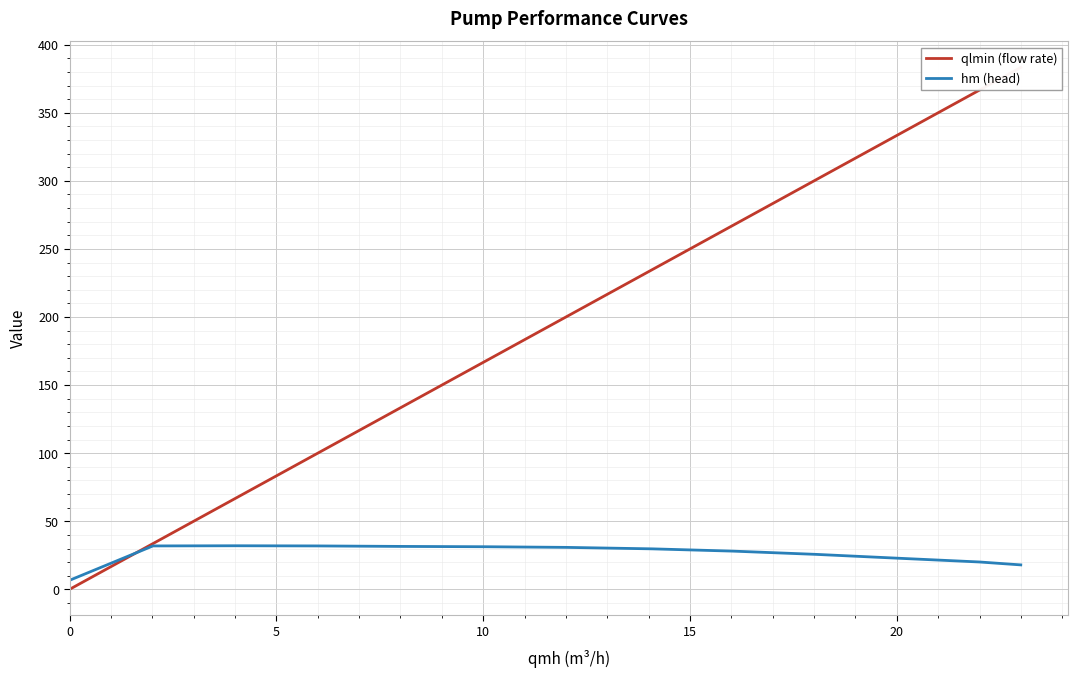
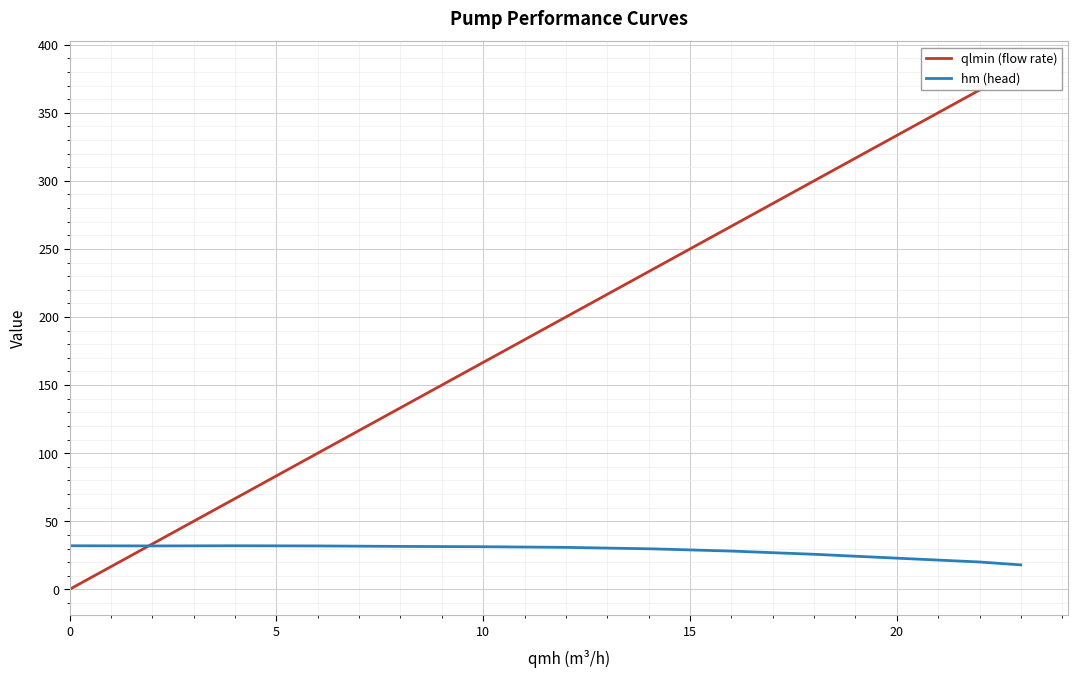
hm (head), 0: 7 -> 32
